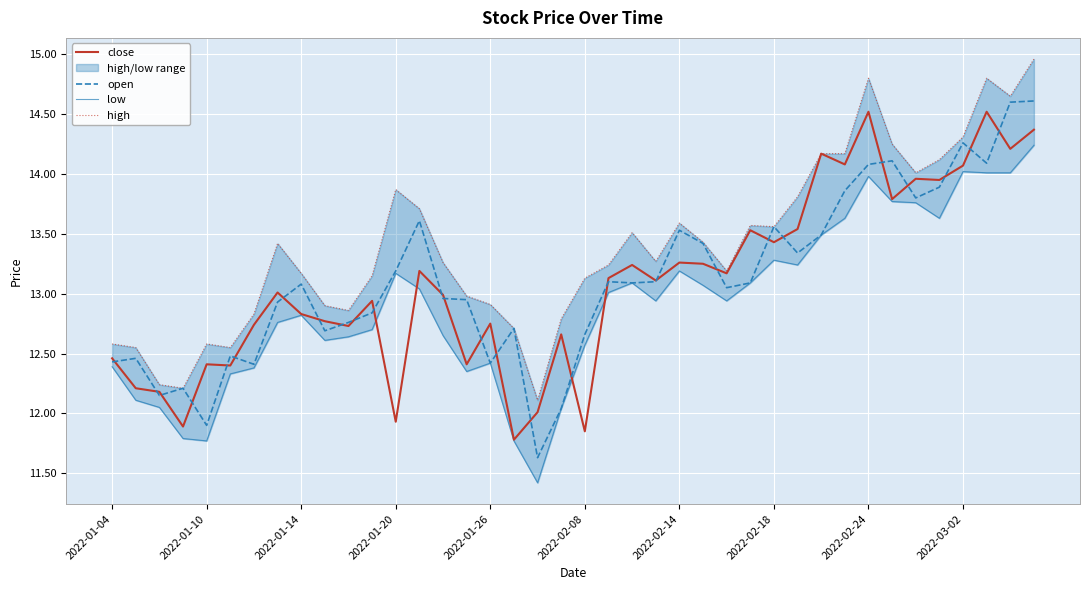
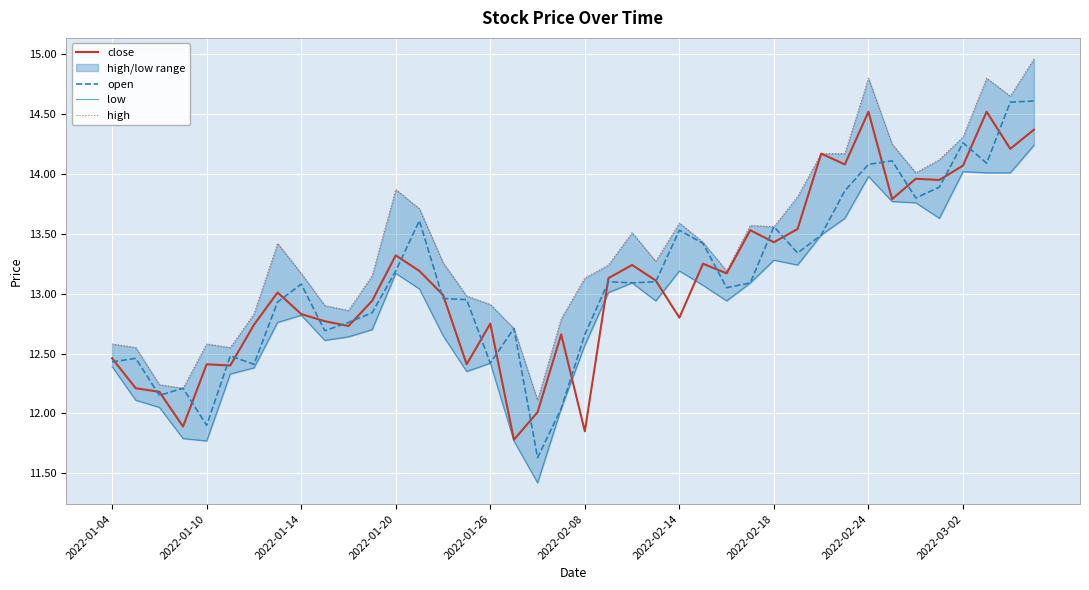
close, 2022-01-20: 11.93 -> 13.32
close, 2022-02-14: 13.26 -> 12.80
